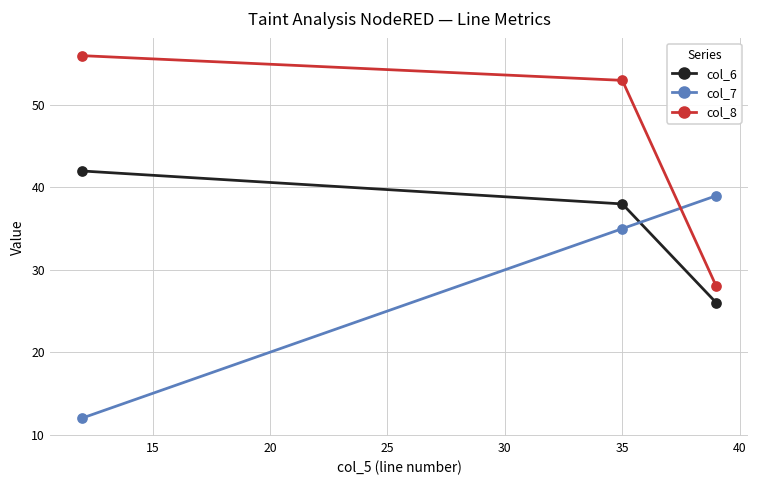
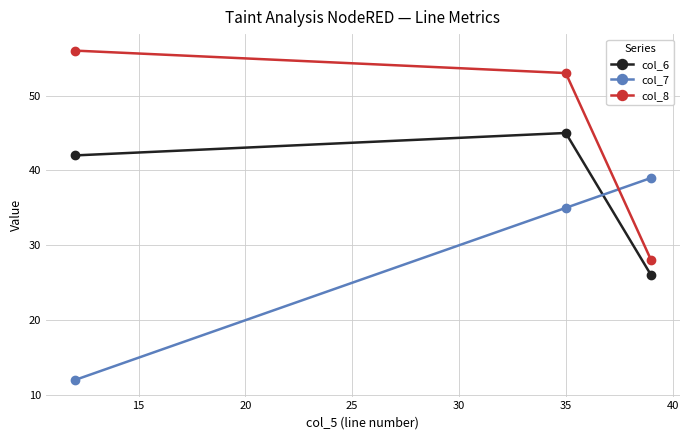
col_6, 35: 38 -> 45
